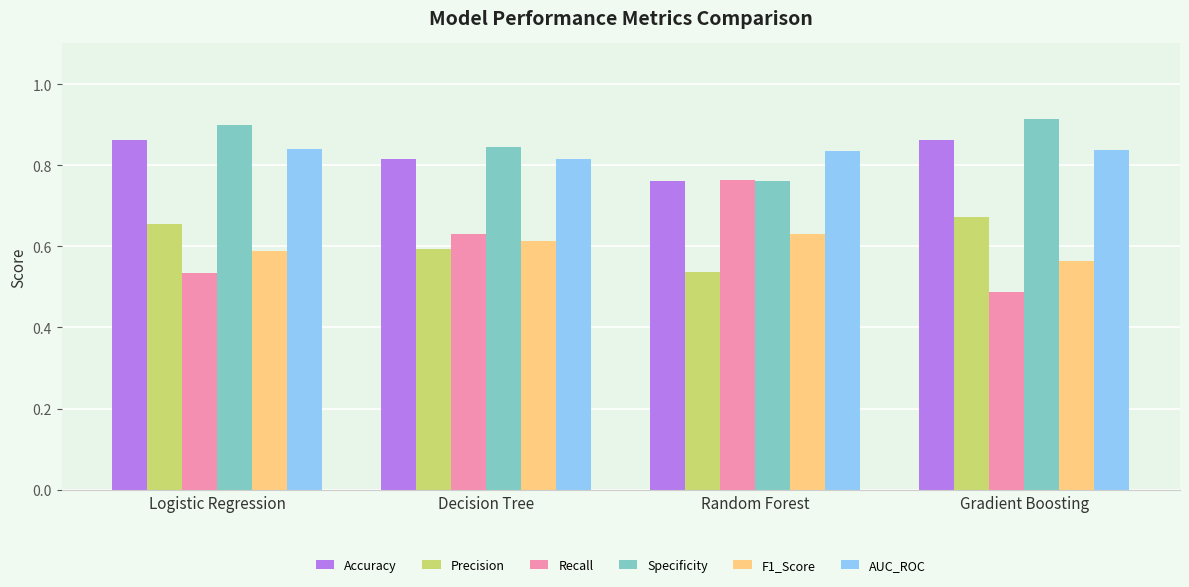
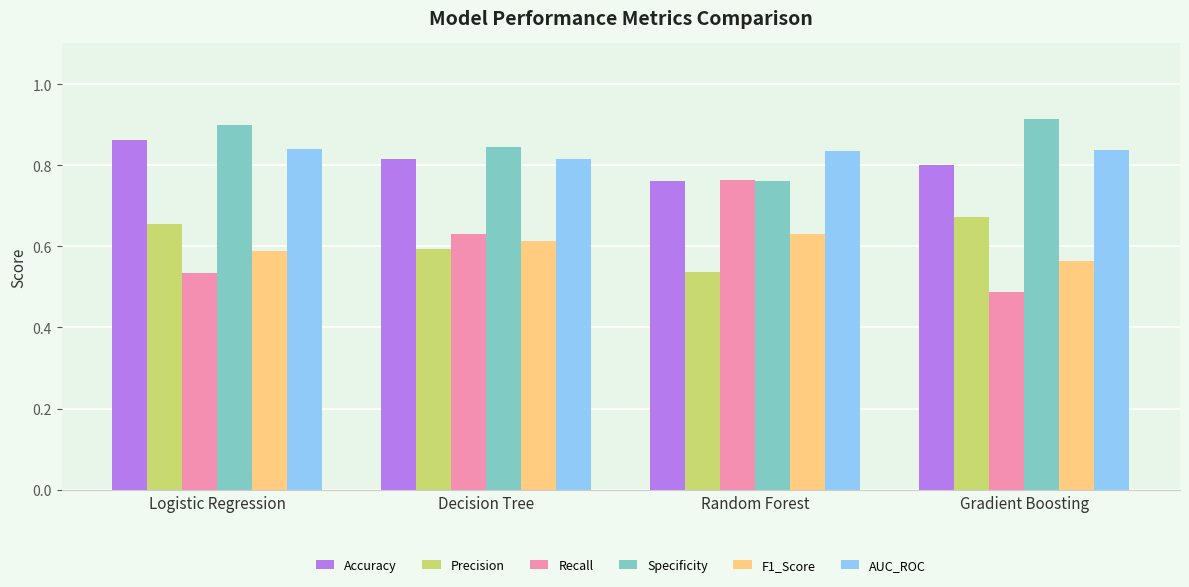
Accuracy, Gradient Boosting: 0.86 -> 0.80
